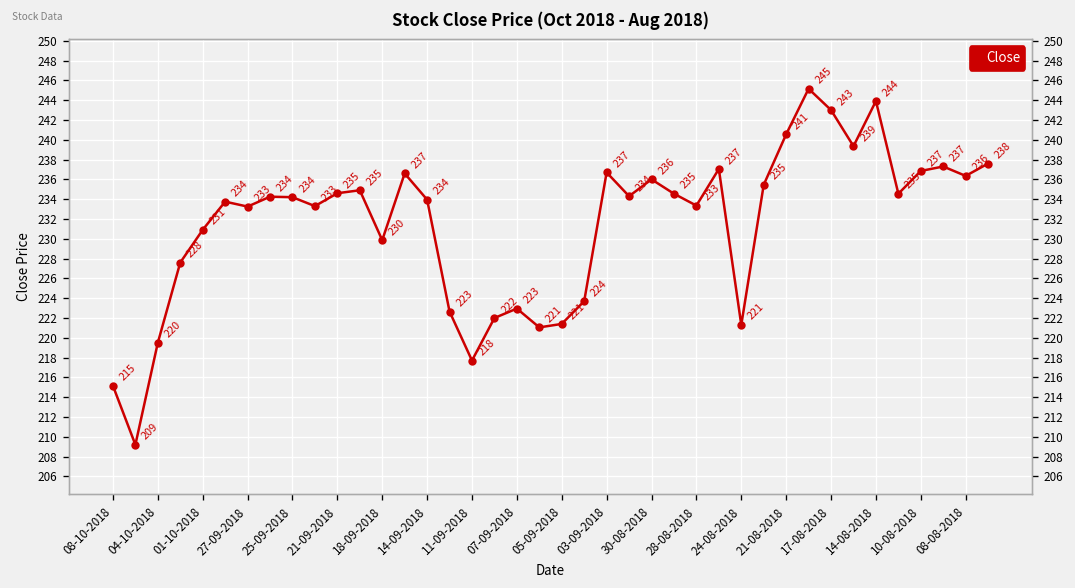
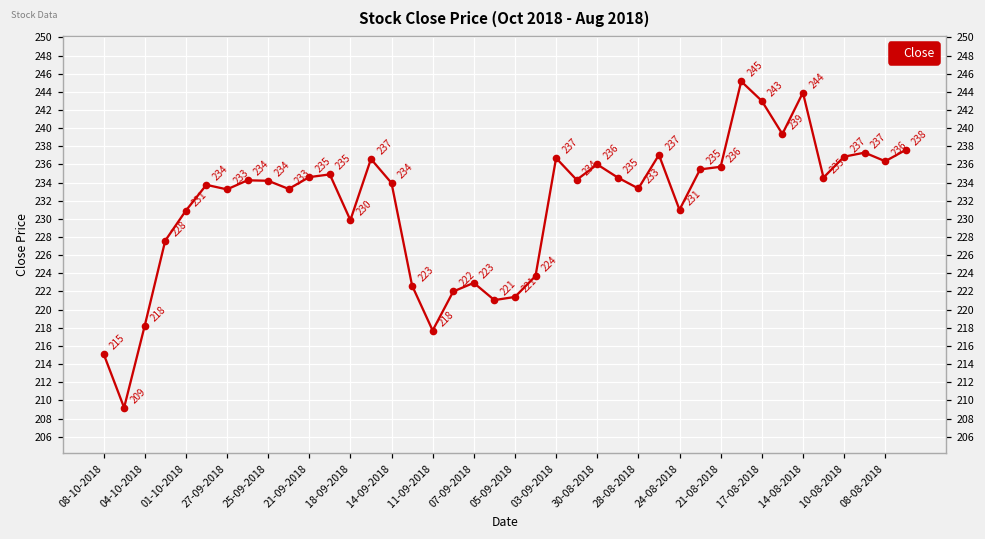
04-10-2018: 220 -> 218
24-08-2018: 221 -> 231
21-08-2018: 241 -> 236
